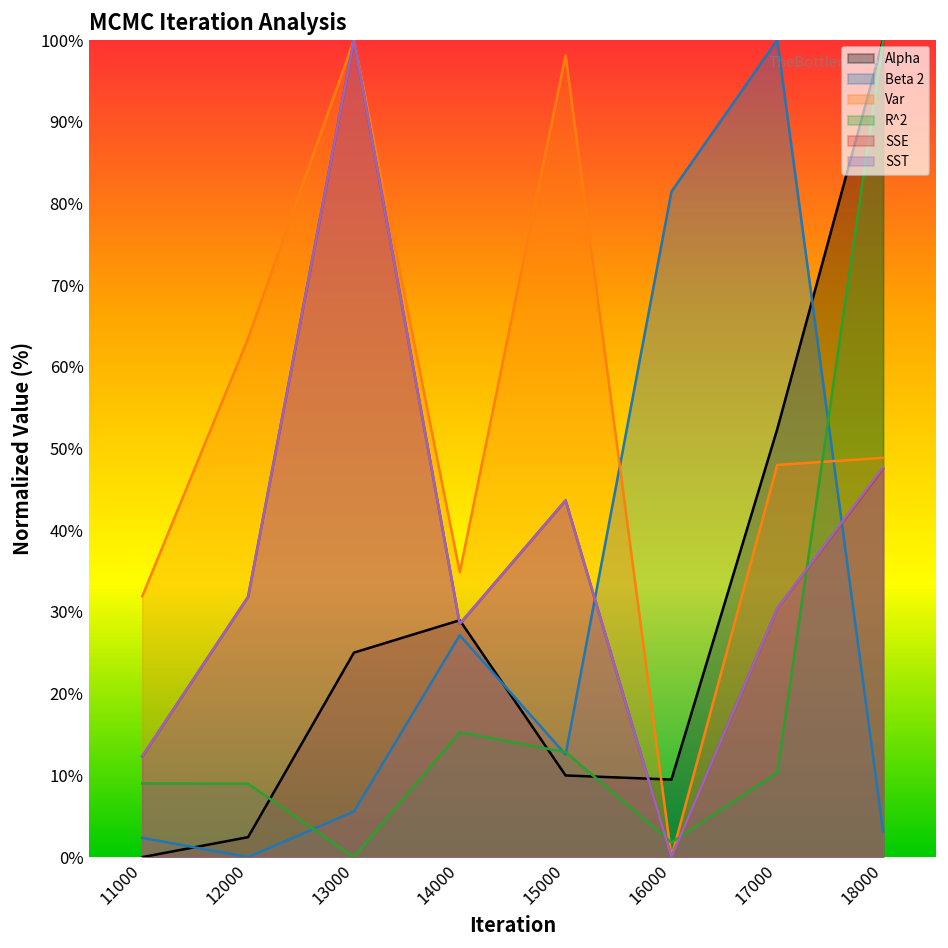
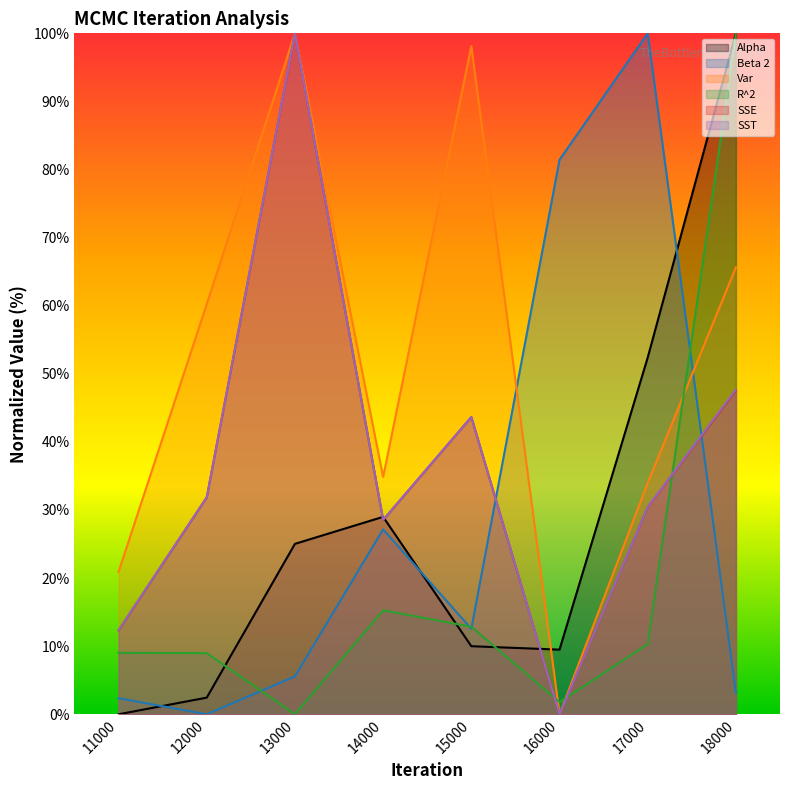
Var, 11000: 32% -> 21%
Var, 12000: 63% -> 60%
Var, 17000: 48% -> 34%
Var, 18000: 49% -> 66%
